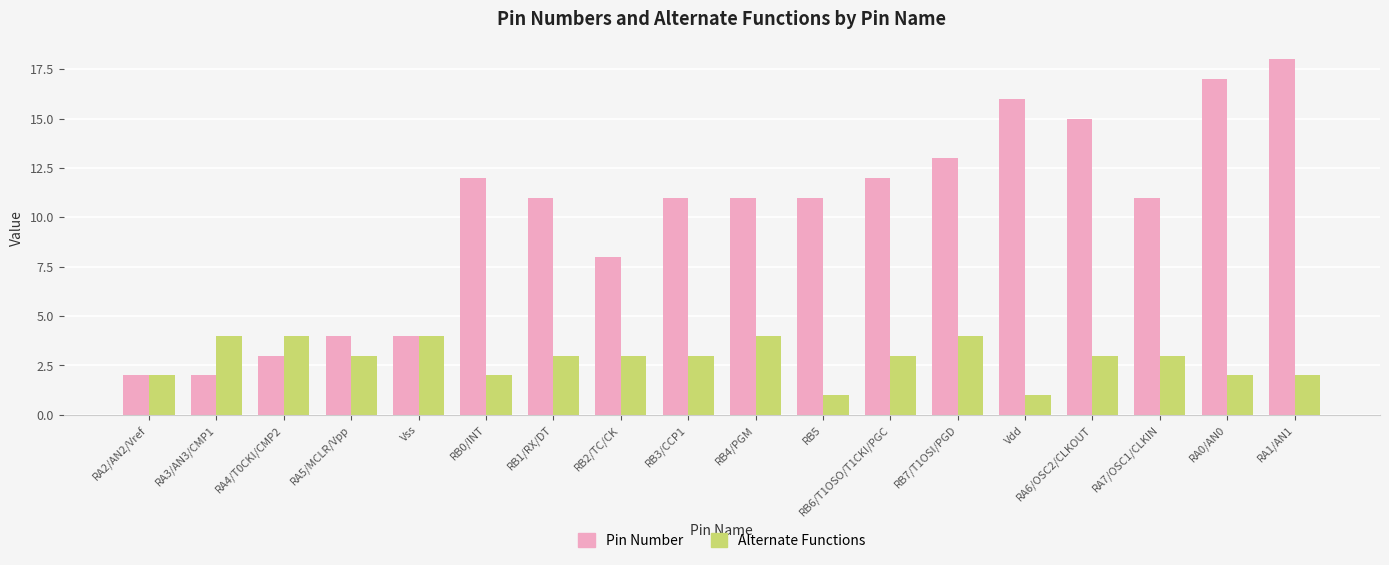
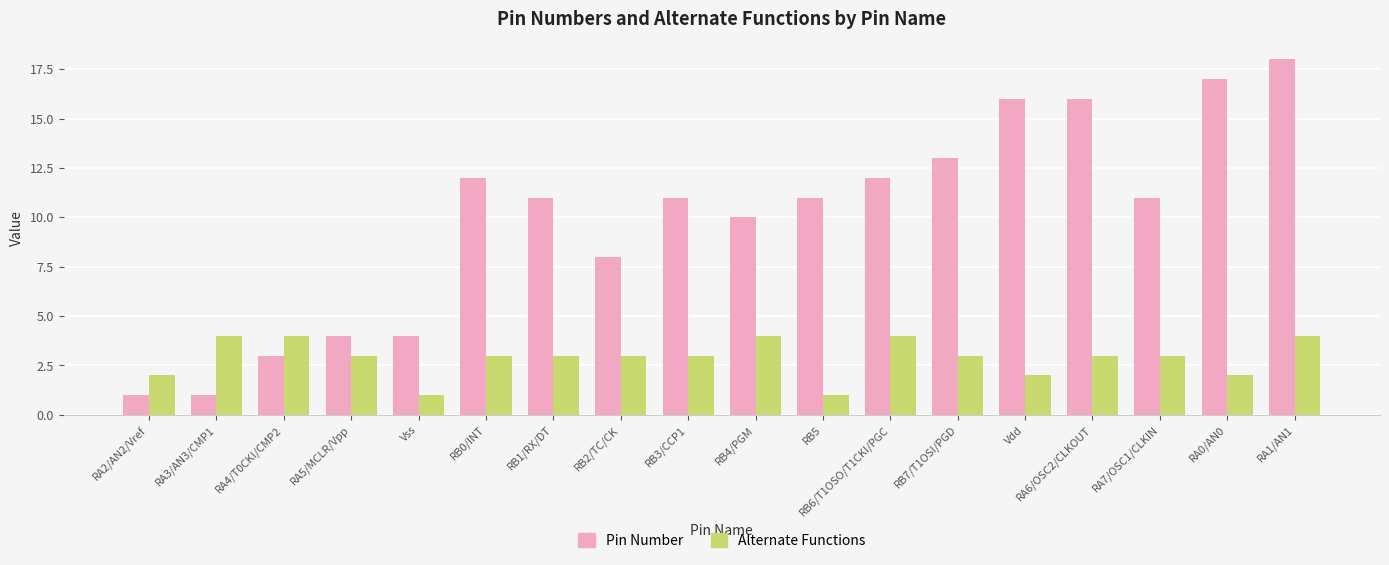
Pin Number, RA2/AN2/Vref: 2 -> 1
Pin Number, RA3/AN3/CMP1: 2 -> 1
Alternate Functions, Vss: 4 -> 1
Alternate Functions, RB0/INT: 2 -> 3
Pin Number, RB4/PGM: 11 -> 10
Alternate Functions, RB6/T1OSO/T1CKI/PGC: 3 -> 4
Alternate Functions, RB7/T1OSI/PGD: 4 -> 3
Alternate Functions, Vdd: 1 -> 2
Pin Number, RA6/OSC2/CLKOUT: 15 -> 16
Alternate Functions, RA1/AN1: 2 -> 4
